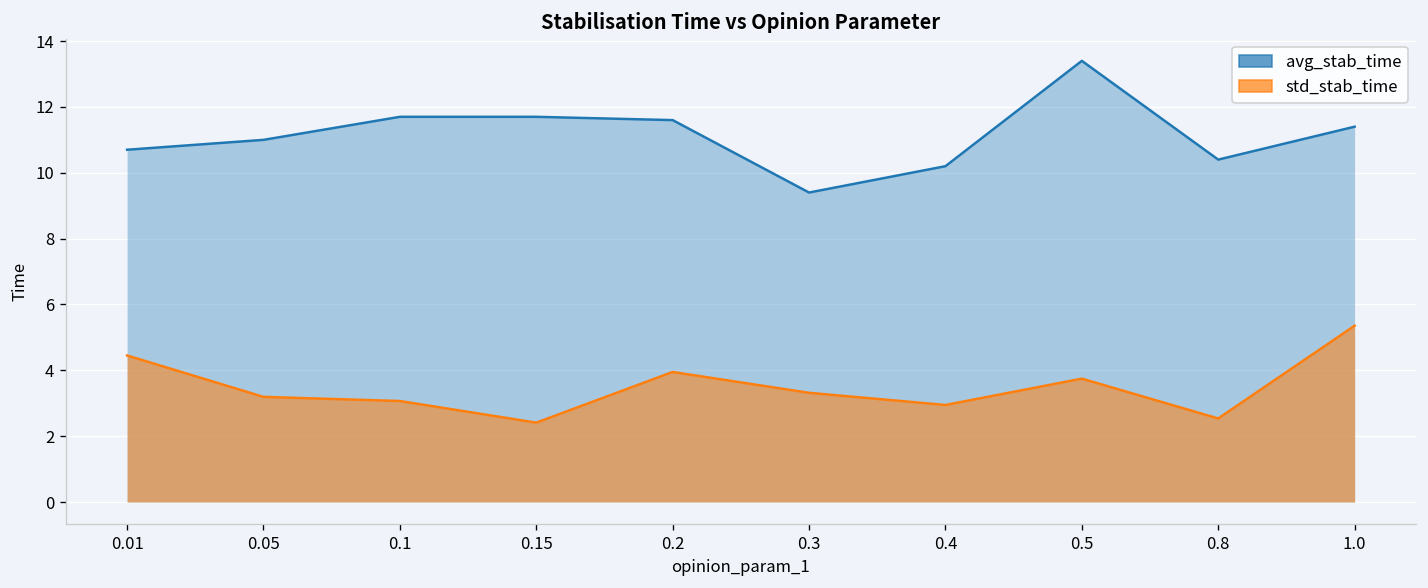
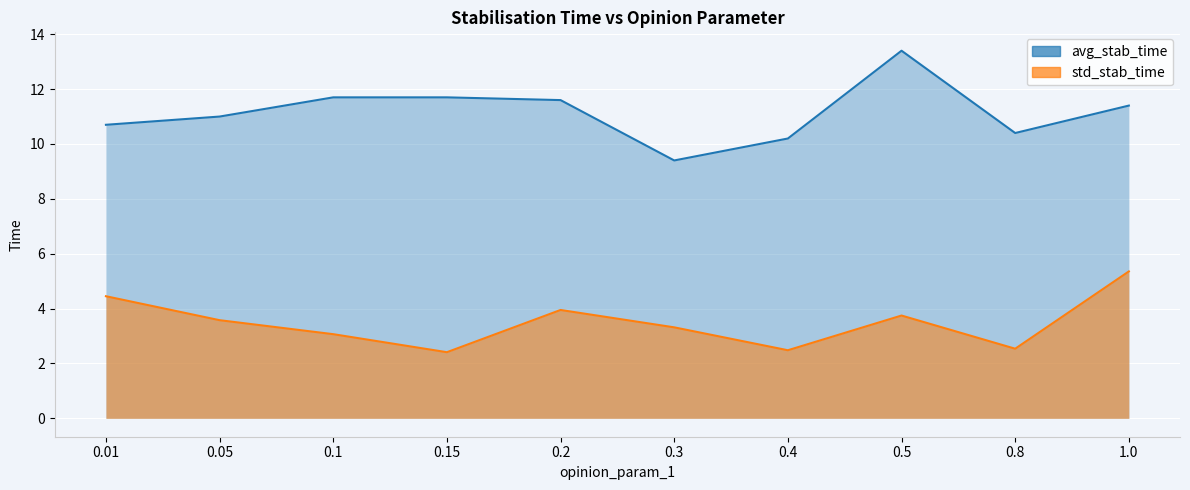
std_stab_time, 0.05: 3.2 -> 3.6
std_stab_time, 0.4: 2.9 -> 2.5
